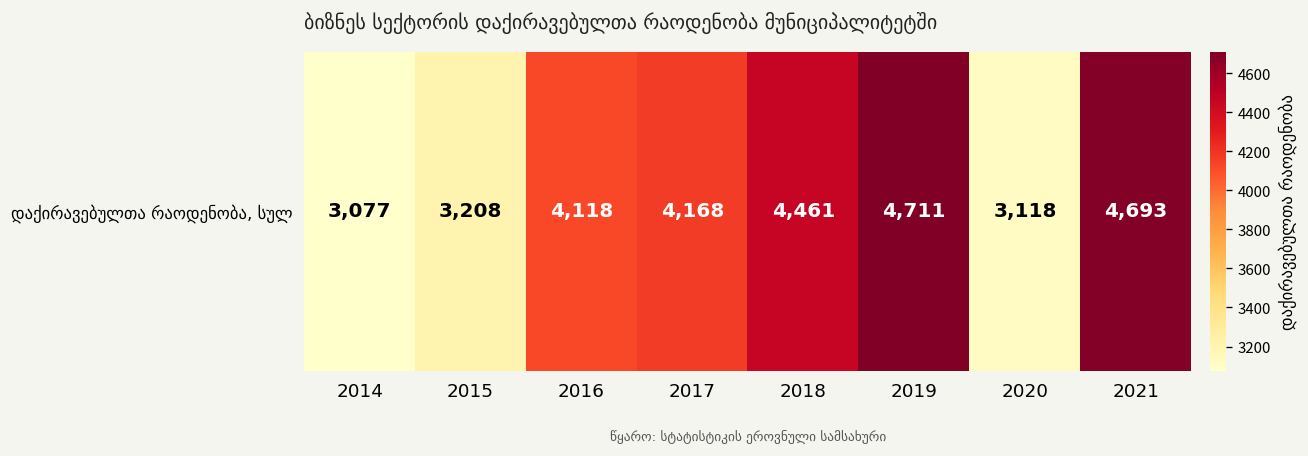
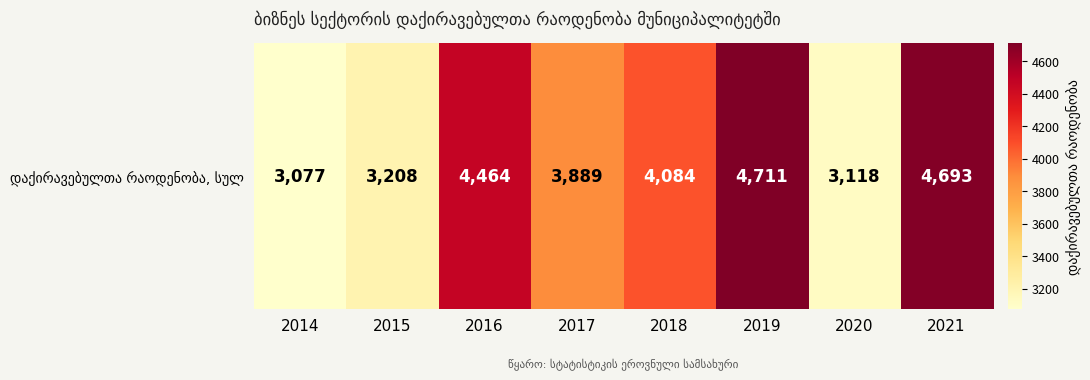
დაქირავებულთა რაოდენობა, სულ, 2016: 4,118 -> 4,464
დაქირავებულთა რაოდენობა, სულ, 2017: 4,168 -> 3,889
დაქირავებულთა რაოდენობა, სულ, 2018: 4,461 -> 4,084
